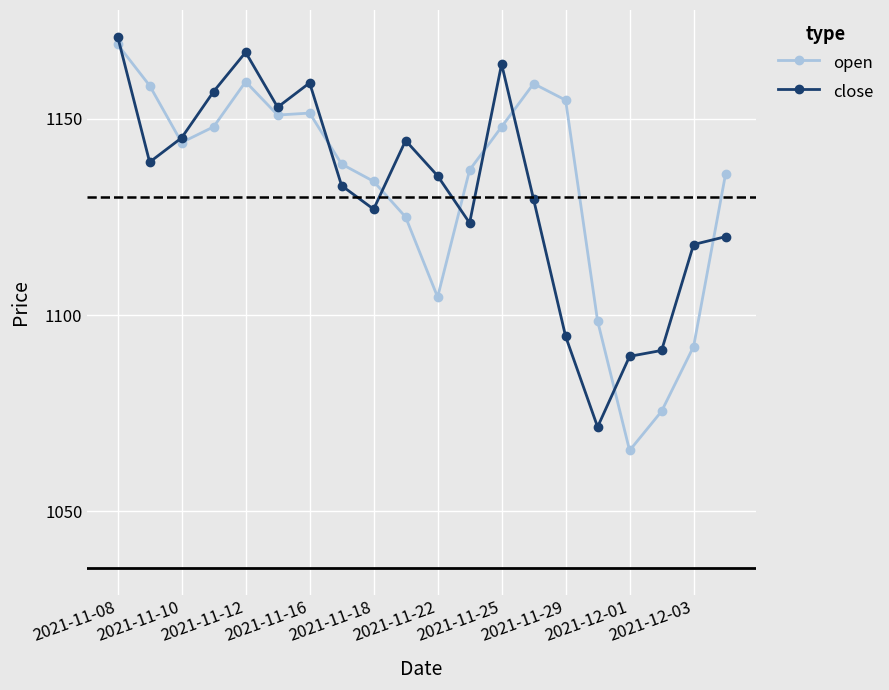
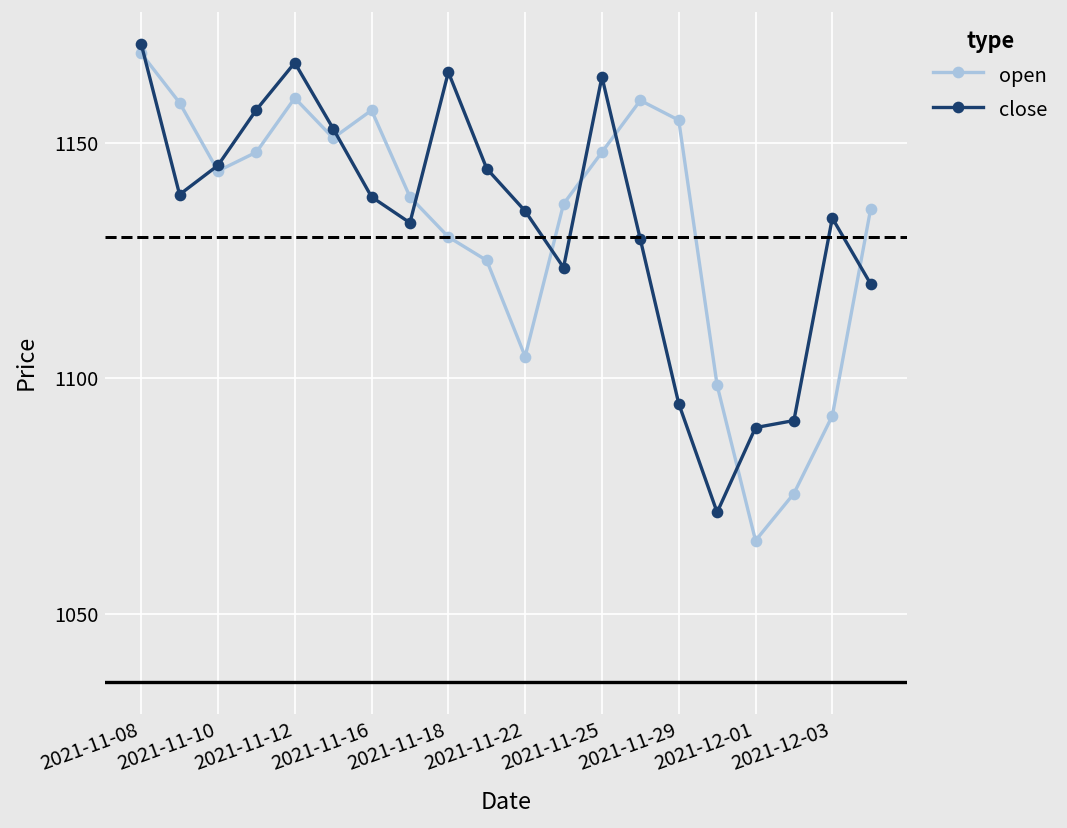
open, 2021-11-16: 1152 -> 1157
close, 2021-11-16: 1159 -> 1139
open, 2021-11-18: 1134 -> 1130
close, 2021-11-18: 1127 -> 1165
close, 2021-12-03: 1118 -> 1134
